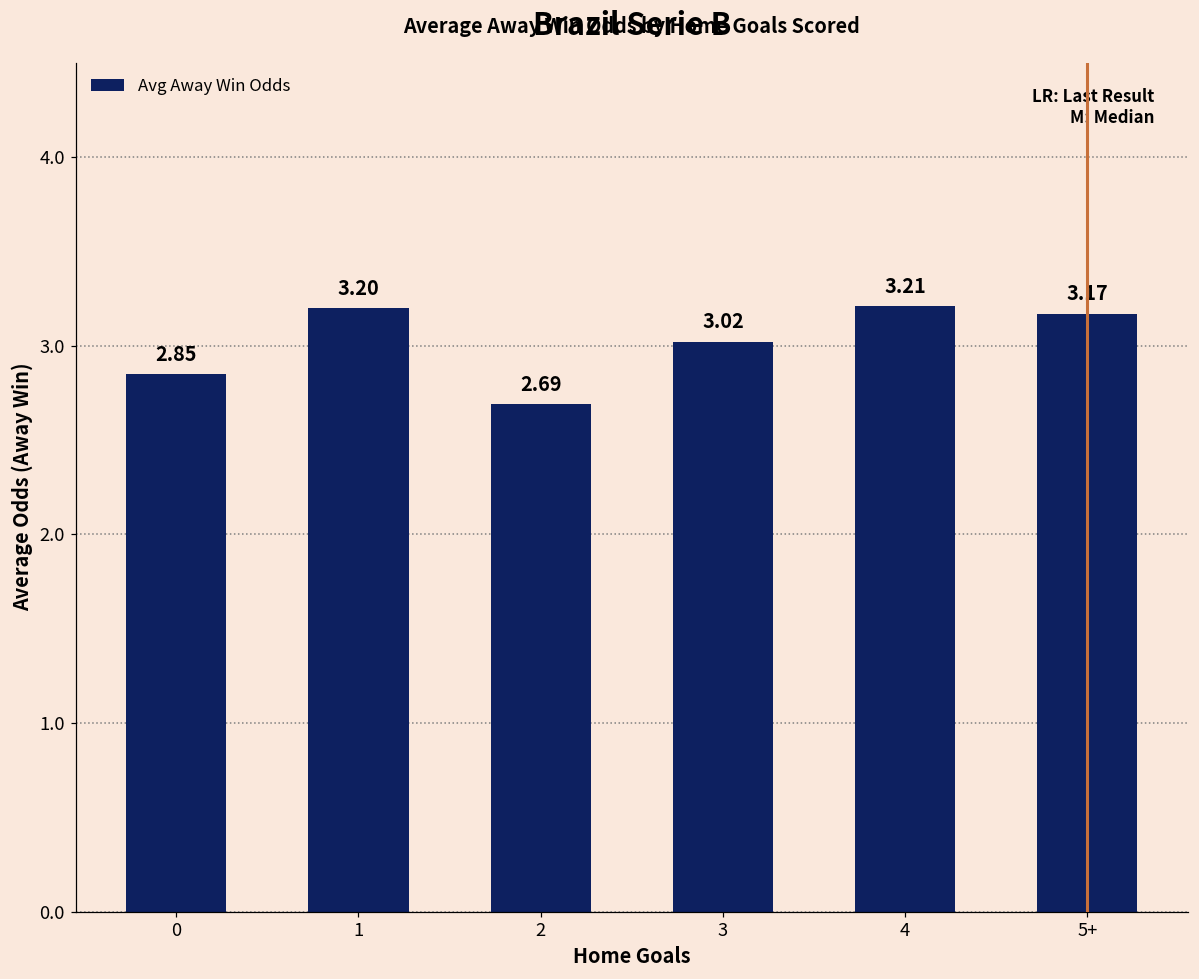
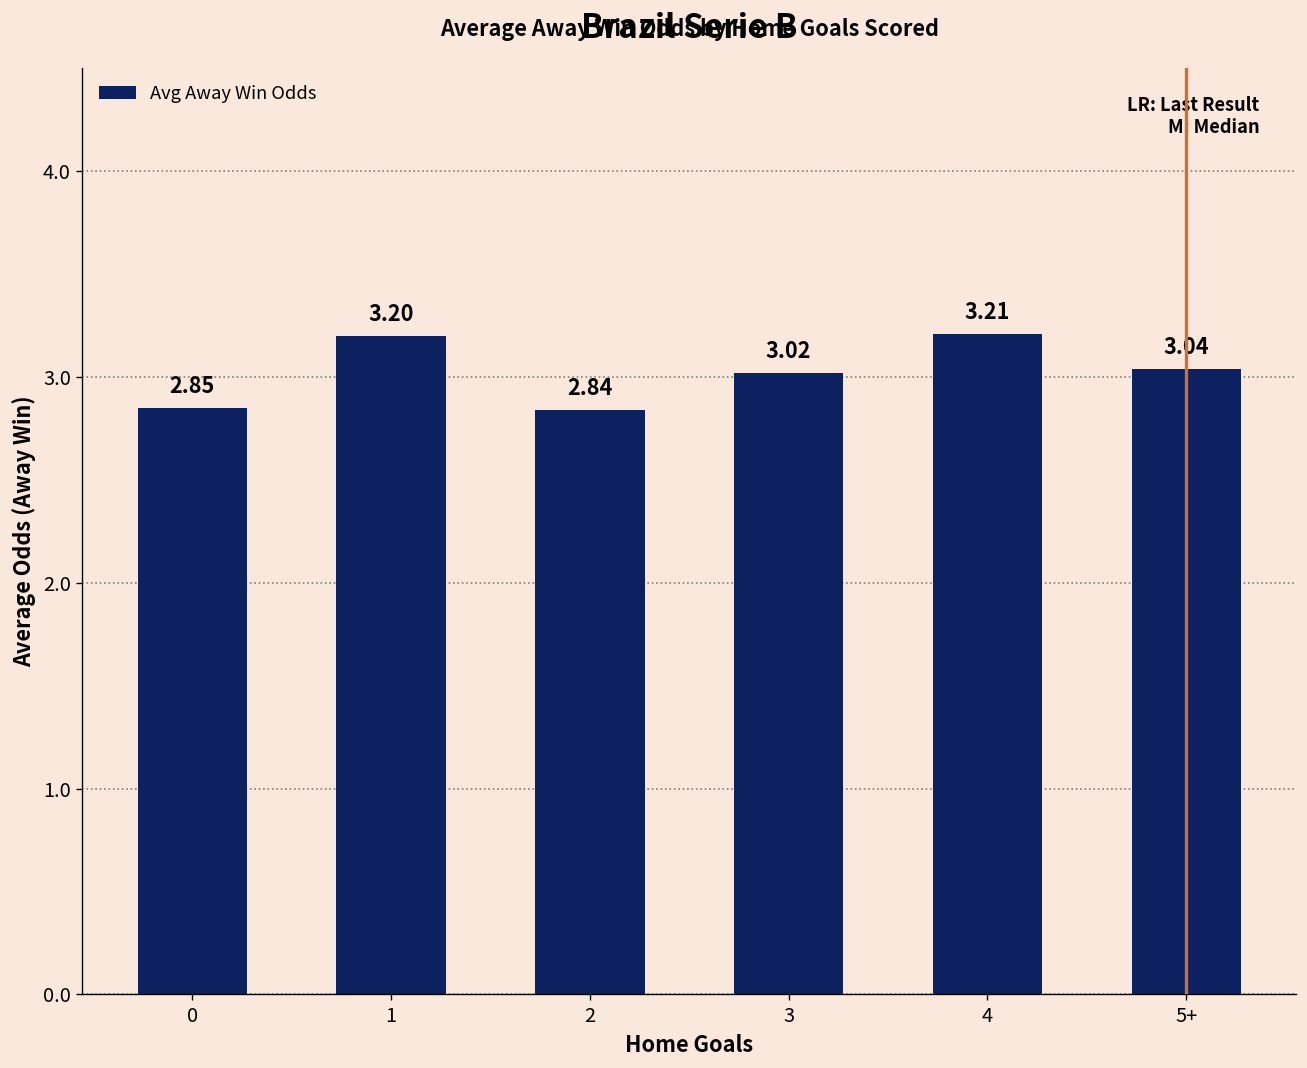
2: 2.69 -> 2.84
5+: 3.17 -> 3.04
